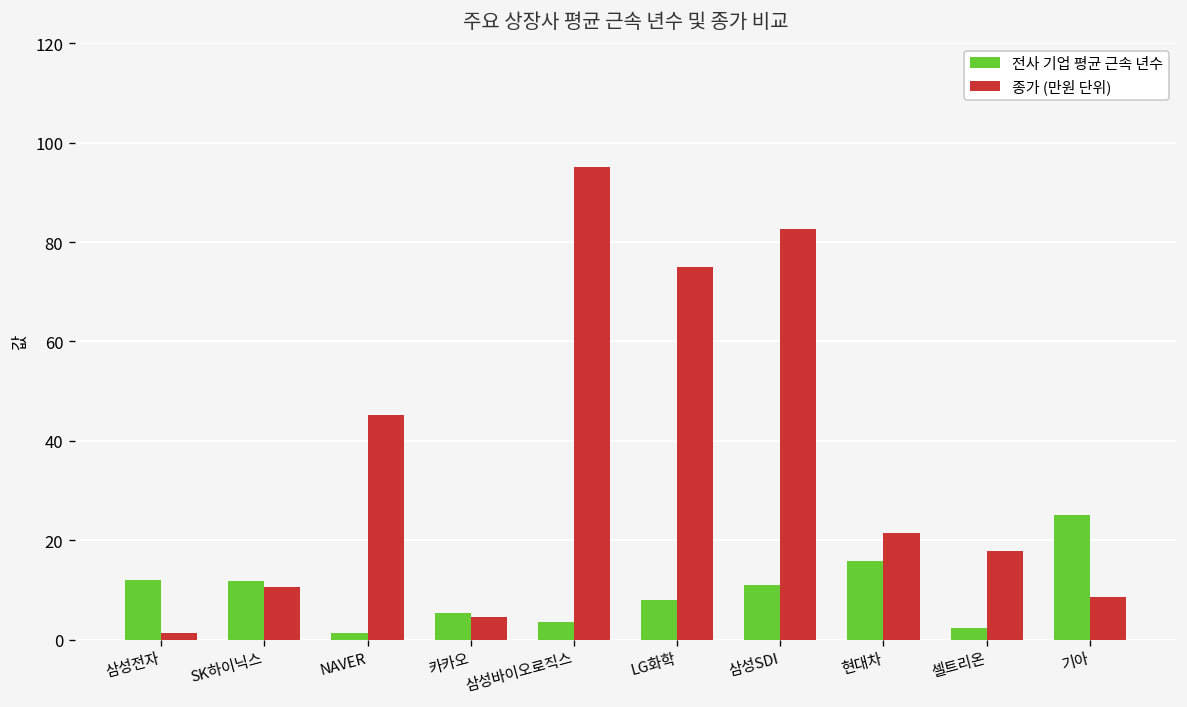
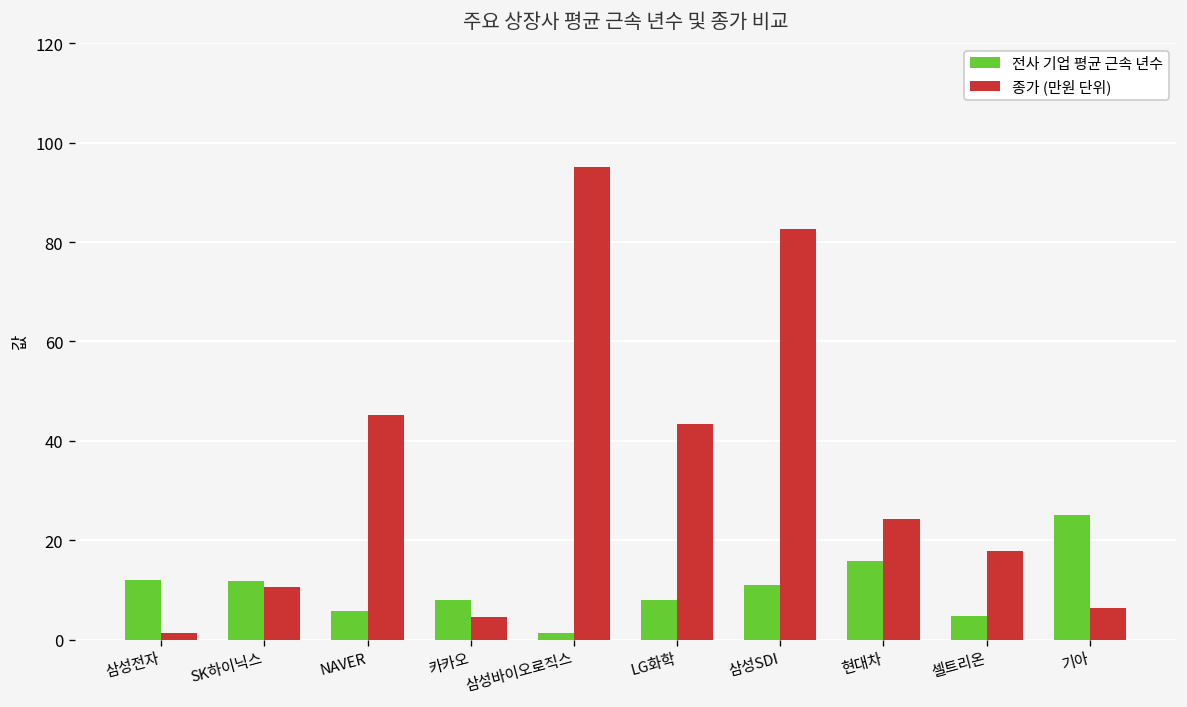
전사 기업 평균 근속 년수, NAVER: 1 -> 6
전사 기업 평균 근속 년수, 카카오: 5 -> 8
전사 기업 평균 근속 년수, 삼성바이오로직스: 4 -> 1
종가 (만원 단위), LG화학: 75 -> 43
종가 (만원 단위), 현대차: 21 -> 24
전사 기업 평균 근속 년수, 셀트리온: 2 -> 5
종가 (만원 단위), 기아: 9 -> 6
